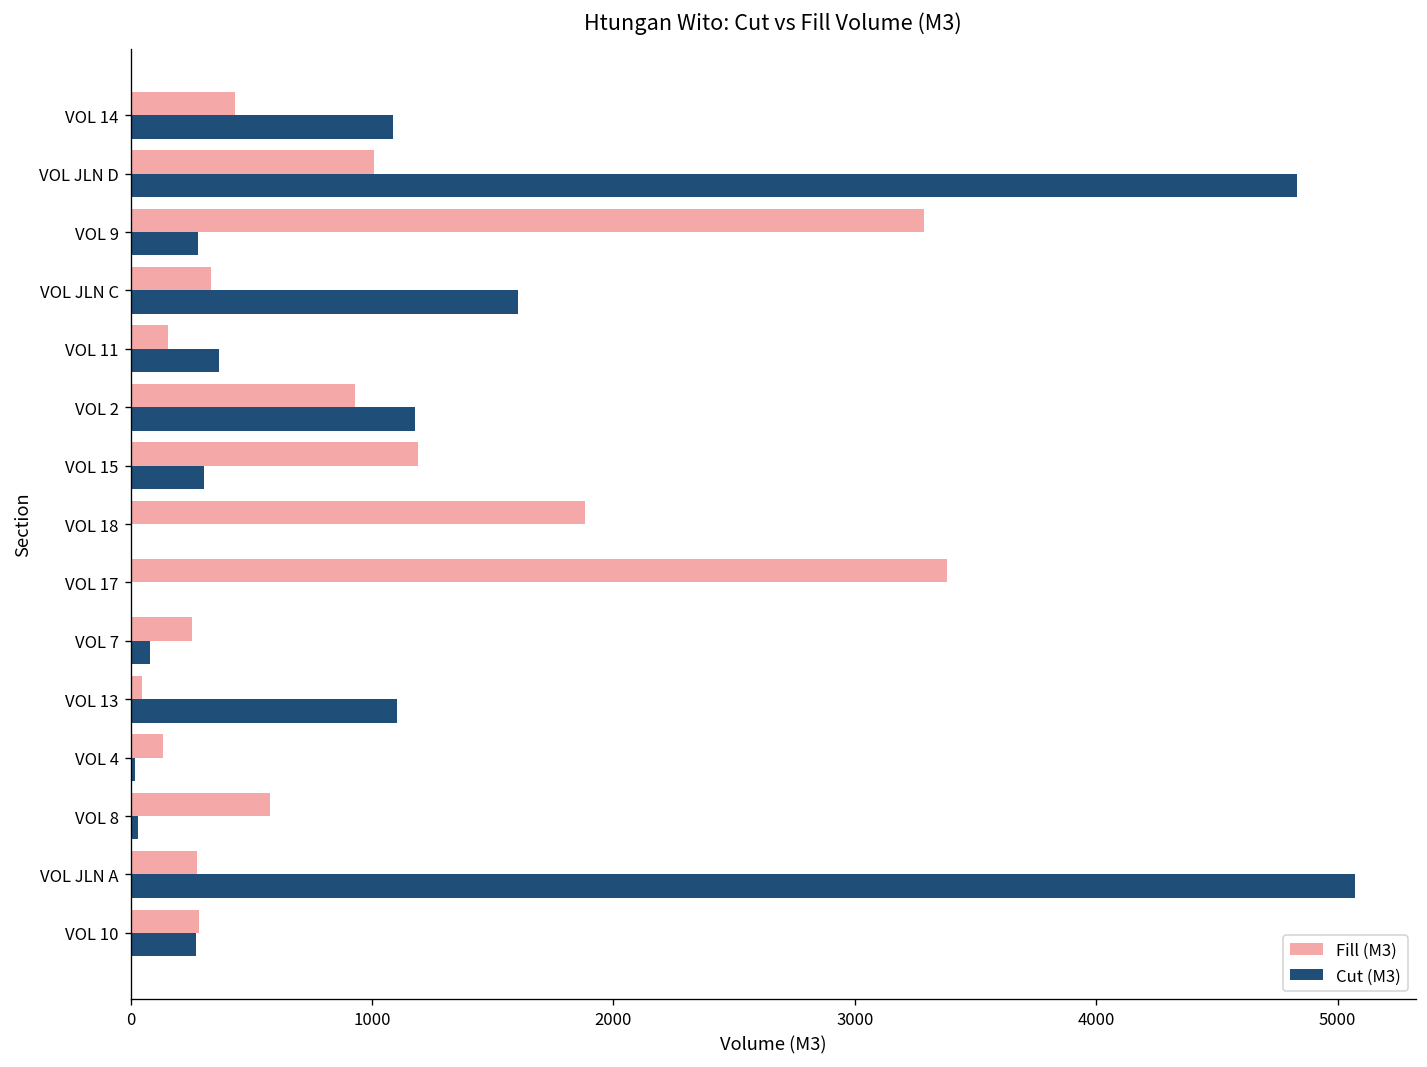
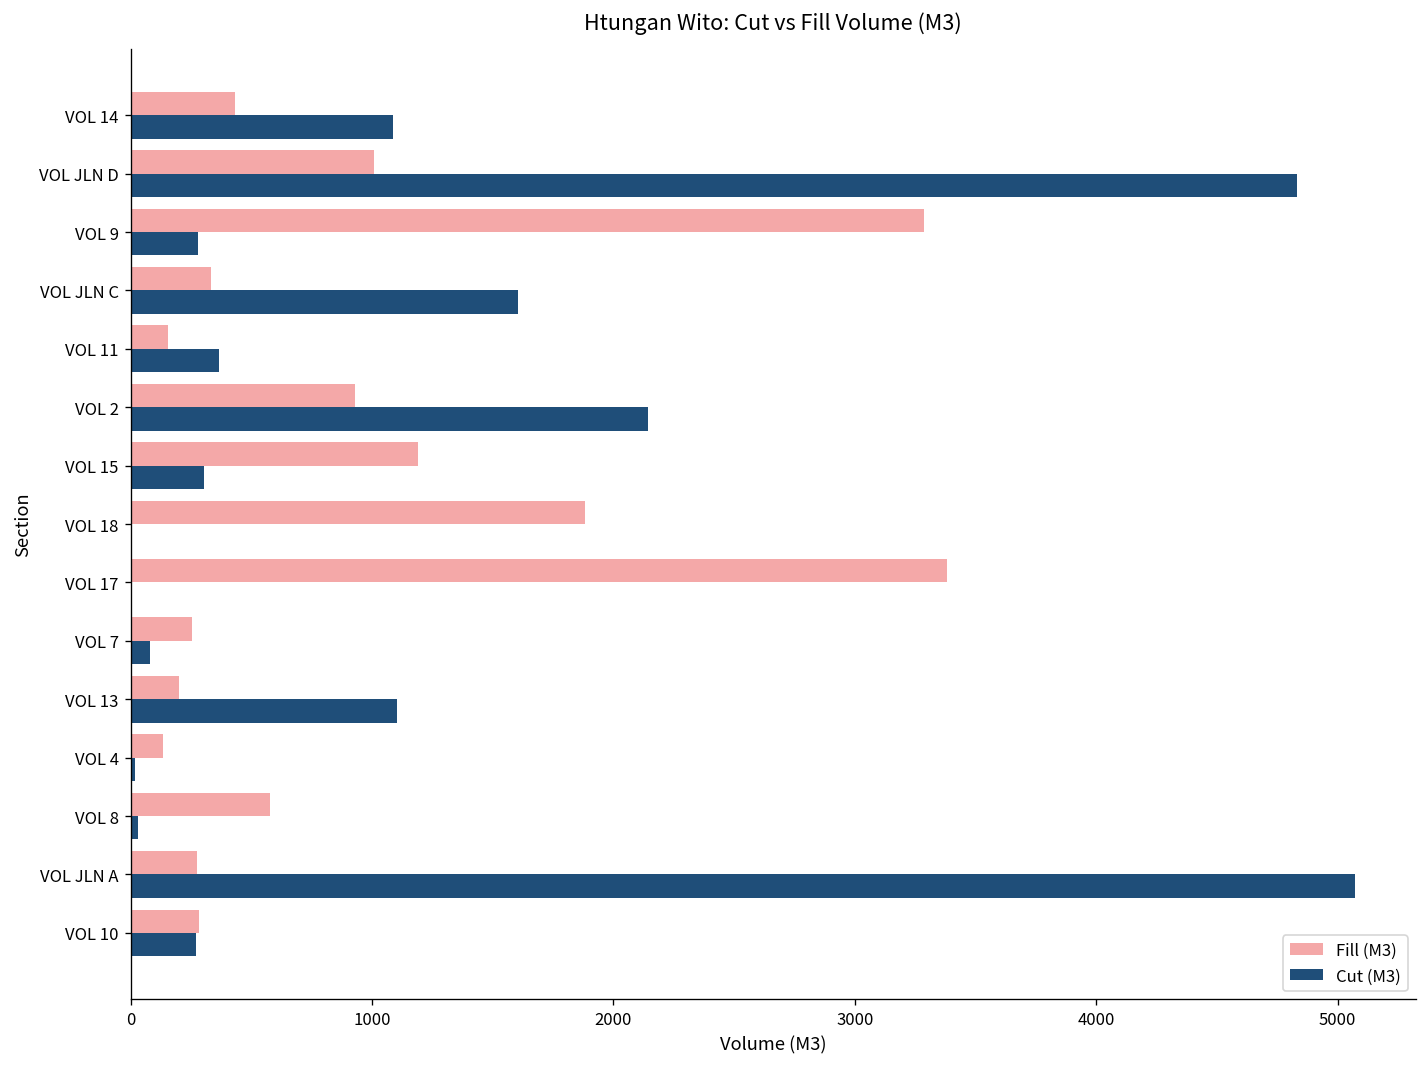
Cut (M3), VOL 2: 1180 -> 2140
Fill (M3), VOL 13: 50 -> 200
